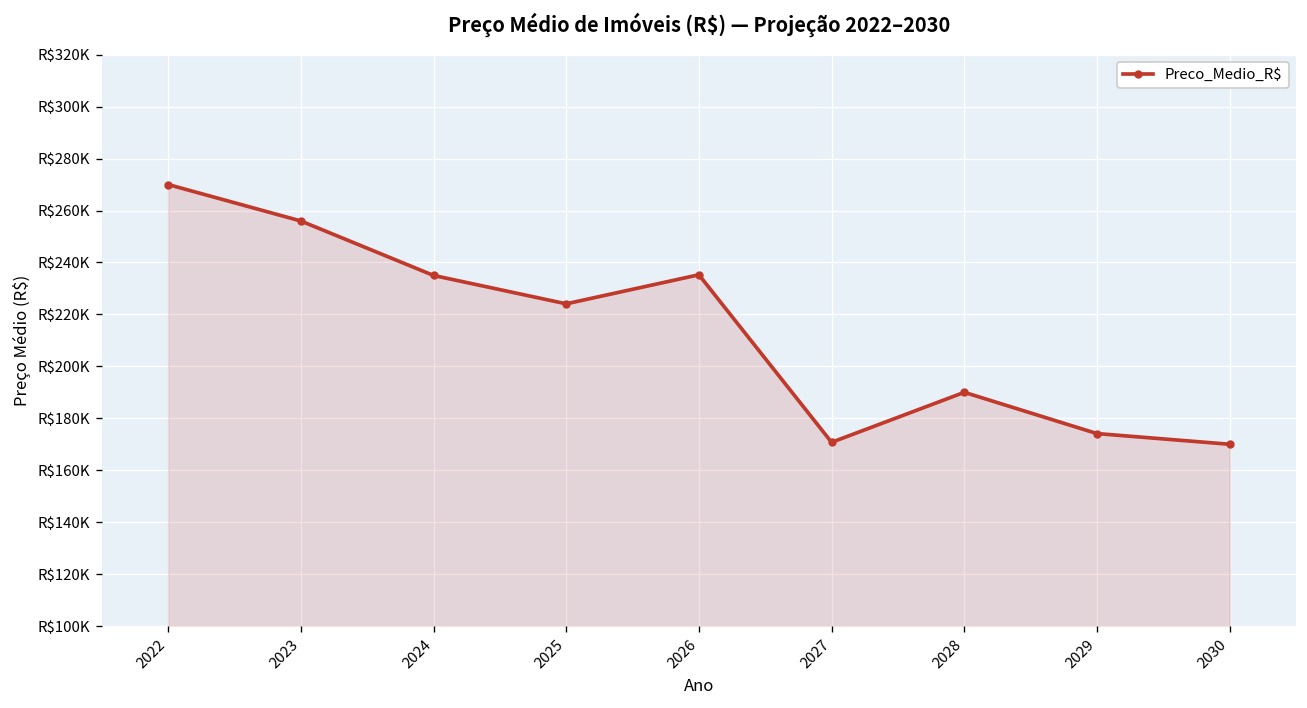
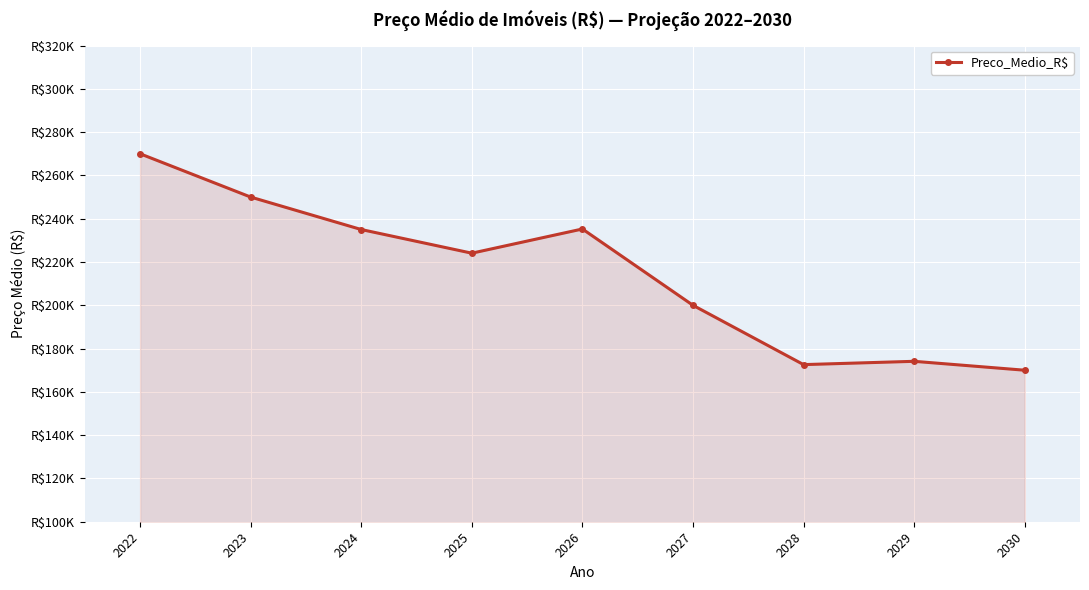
2023: R$256000 -> R$250000
2027: R$171000 -> R$200000
2028: R$190000 -> R$173000
